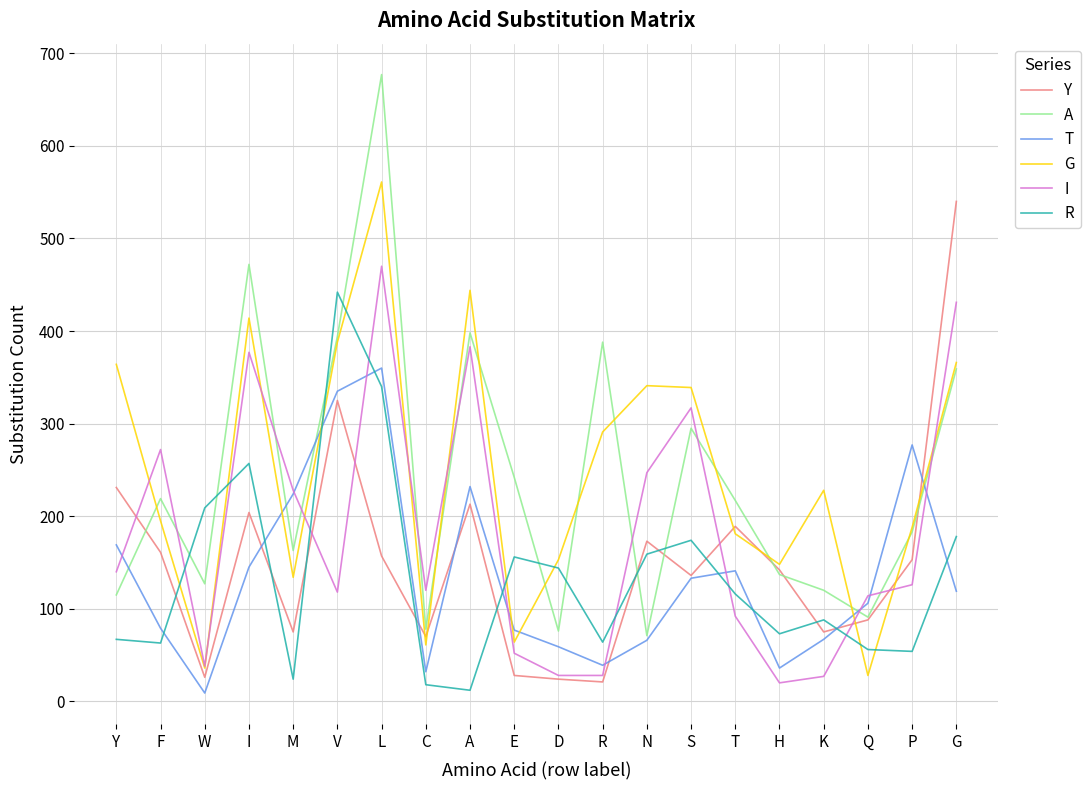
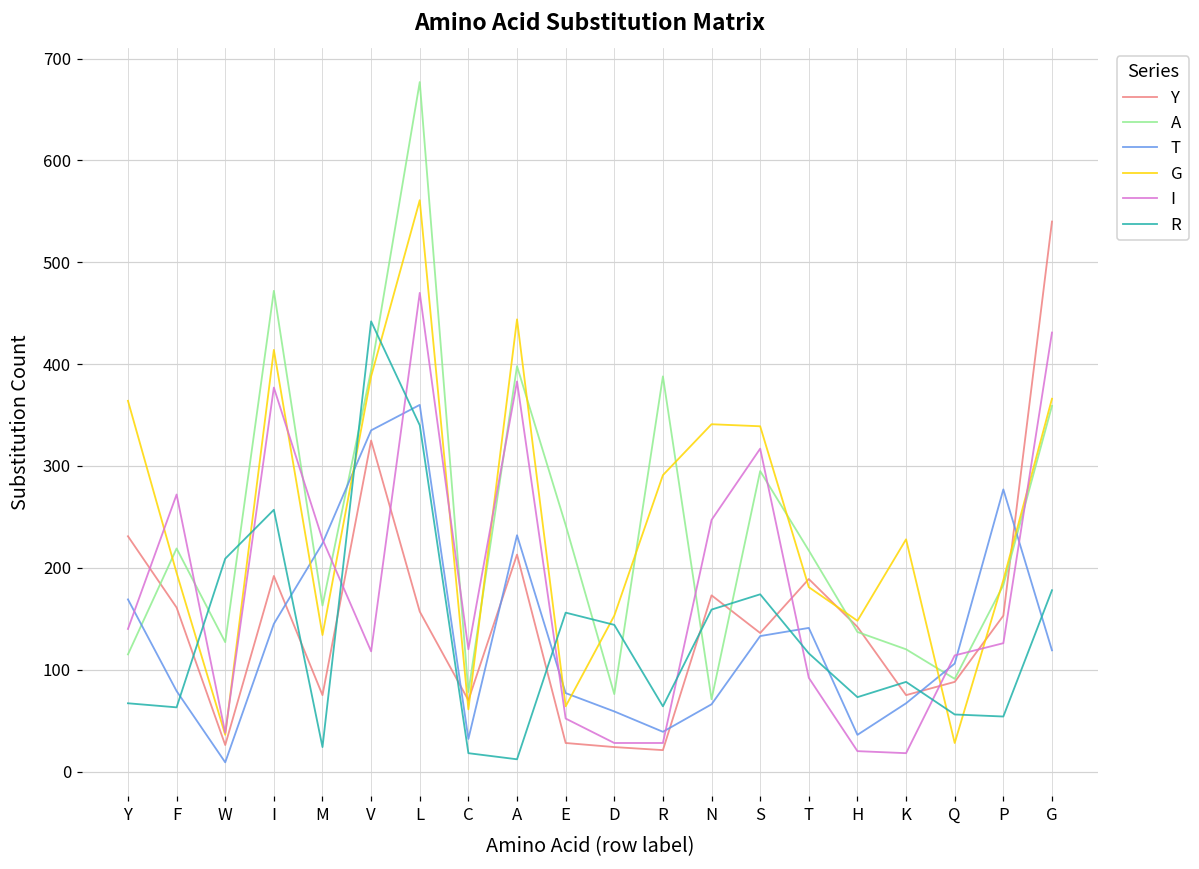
Y, I: 200 -> 190
I, K: 30 -> 20
